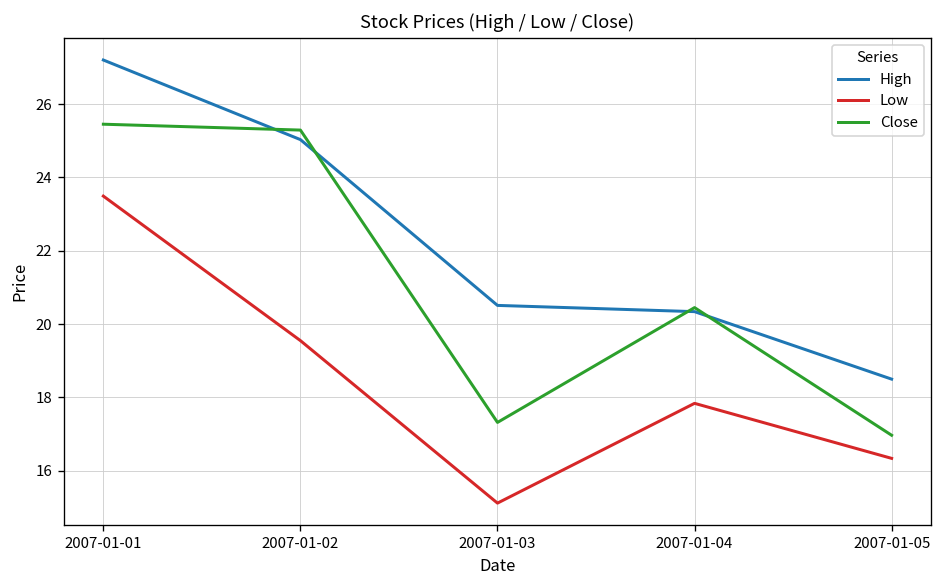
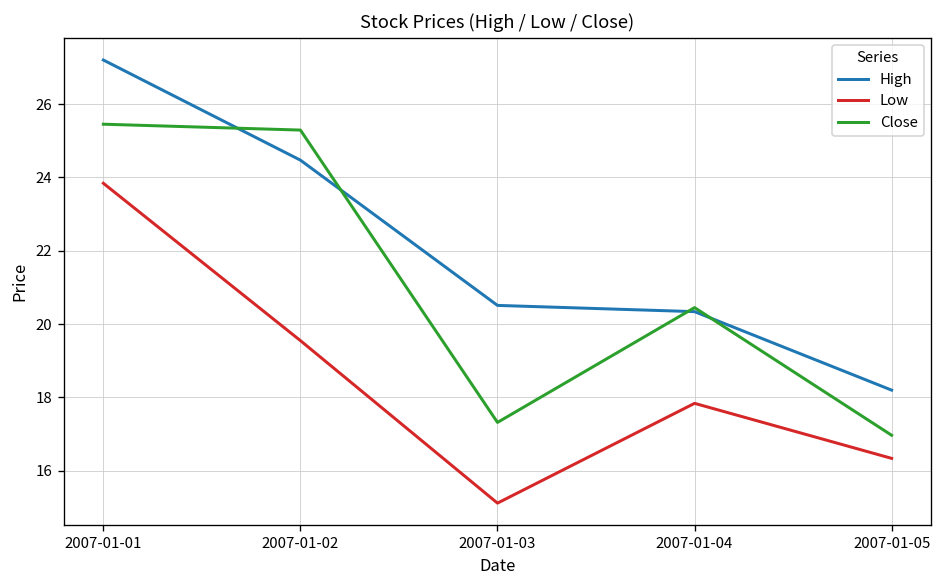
Low, 2007-01-01: 23.5 -> 23.8
High, 2007-01-02: 25.0 -> 24.5
High, 2007-01-05: 18.5 -> 18.2
